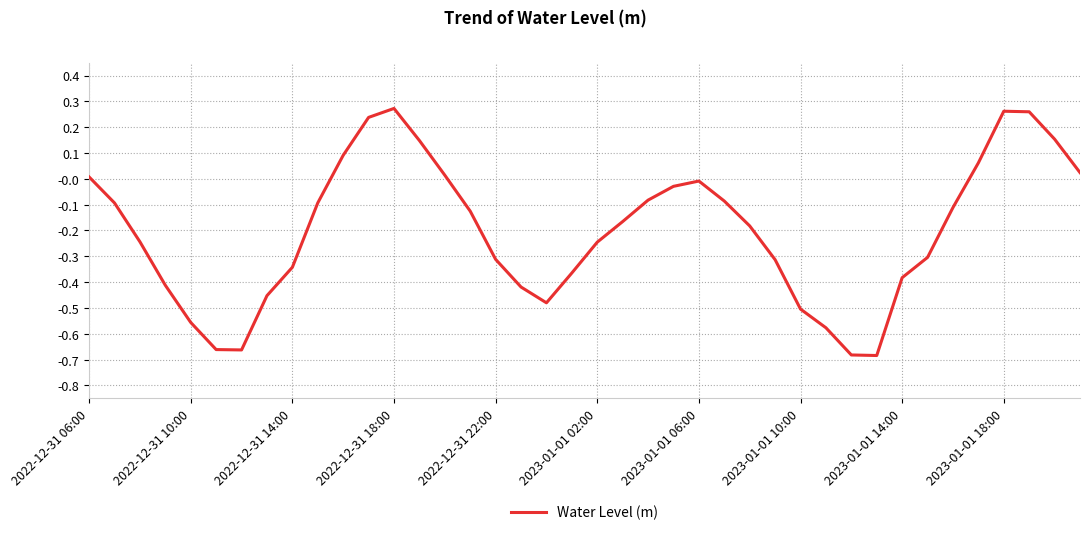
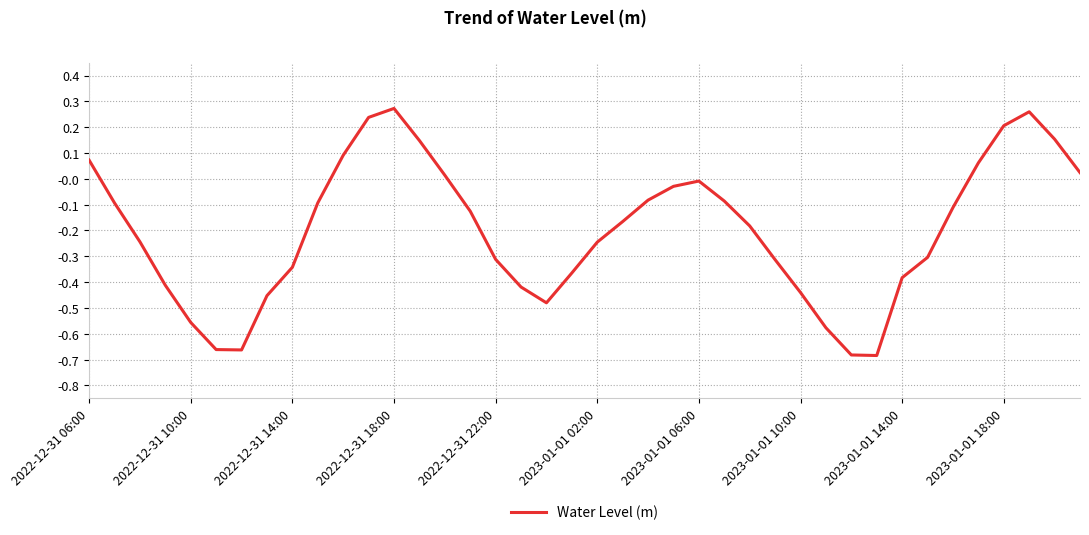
2022-12-31 06:00: 0.01 -> 0.07
2023-01-01 10:00: -0.50 -> -0.44
2023-01-01 18:00: 0.26 -> 0.21
